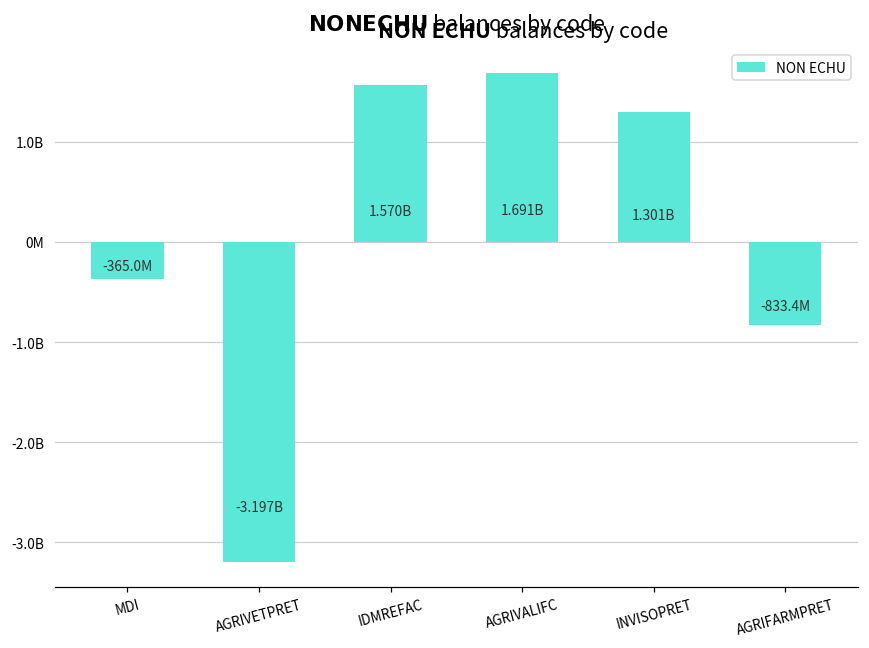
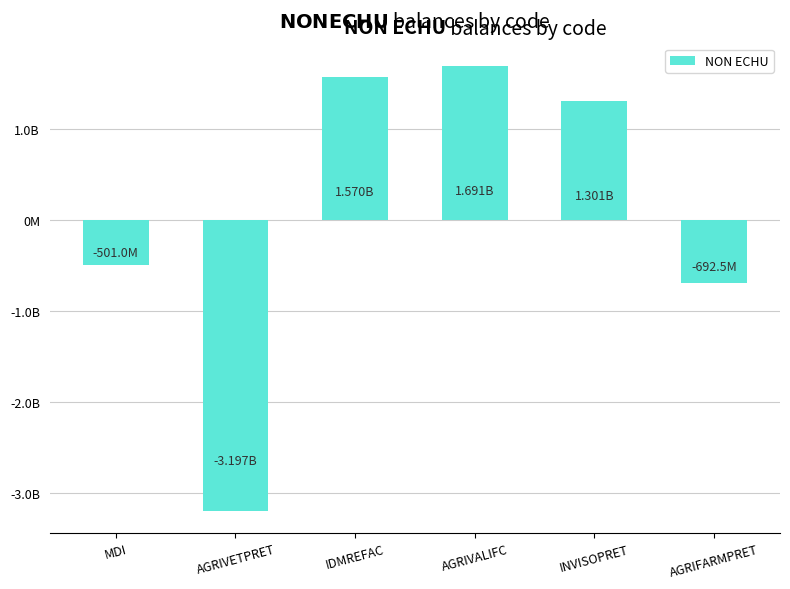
MDI: -365.0M -> -501.0M
AGRIFARMPRET: -833.4M -> -692.5M
